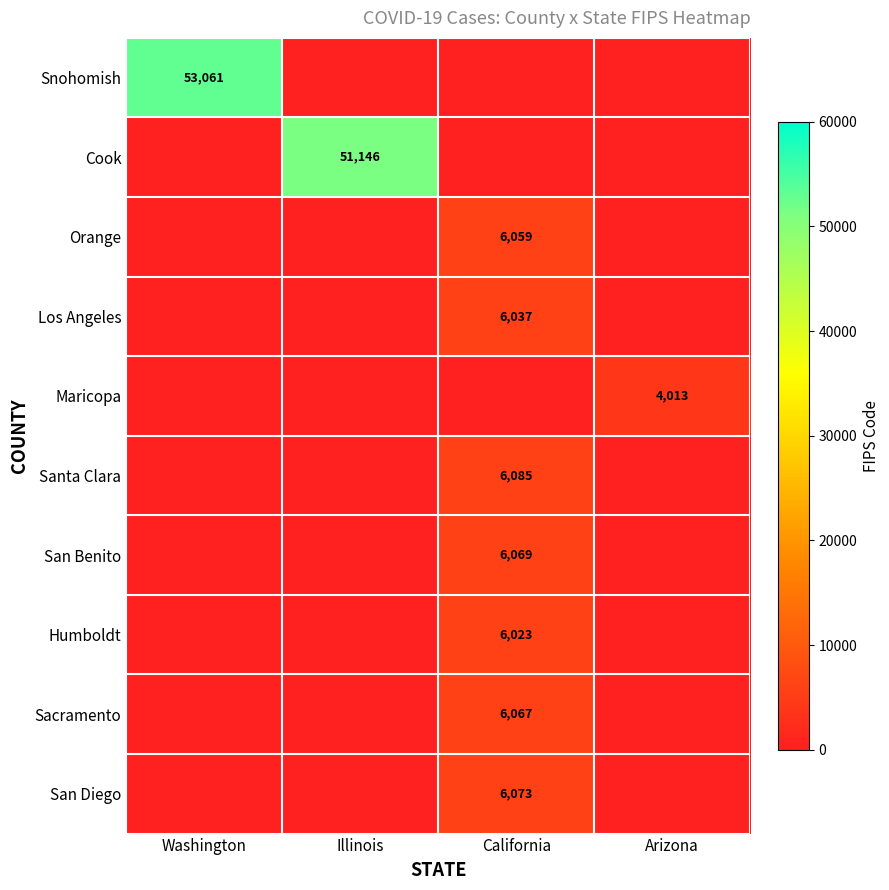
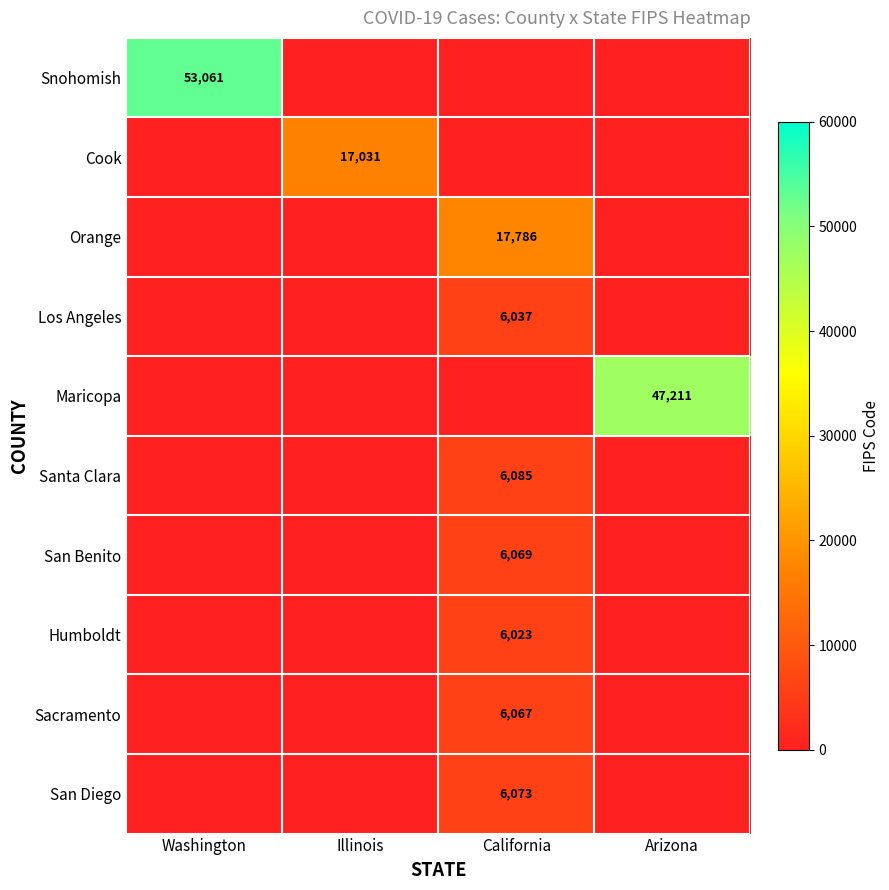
Cook, Illinois: 51,146 -> 17,031
Orange, California: 6,059 -> 17,786
Maricopa, Arizona: 4,013 -> 47,211
